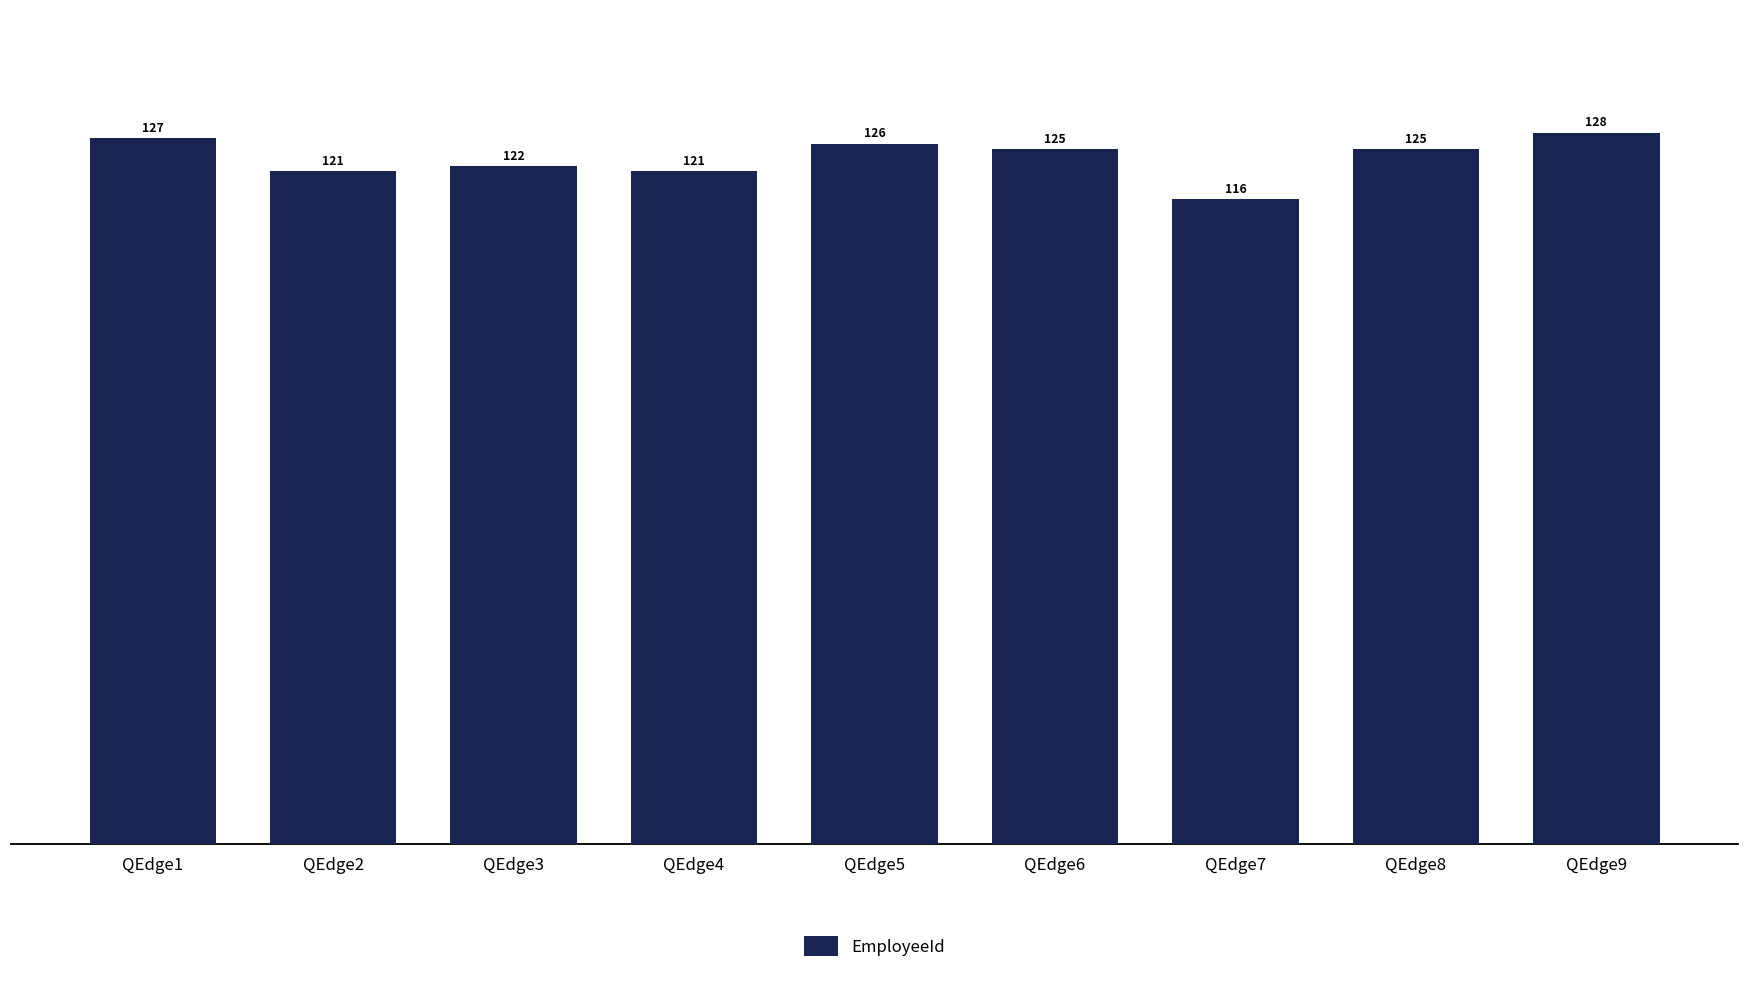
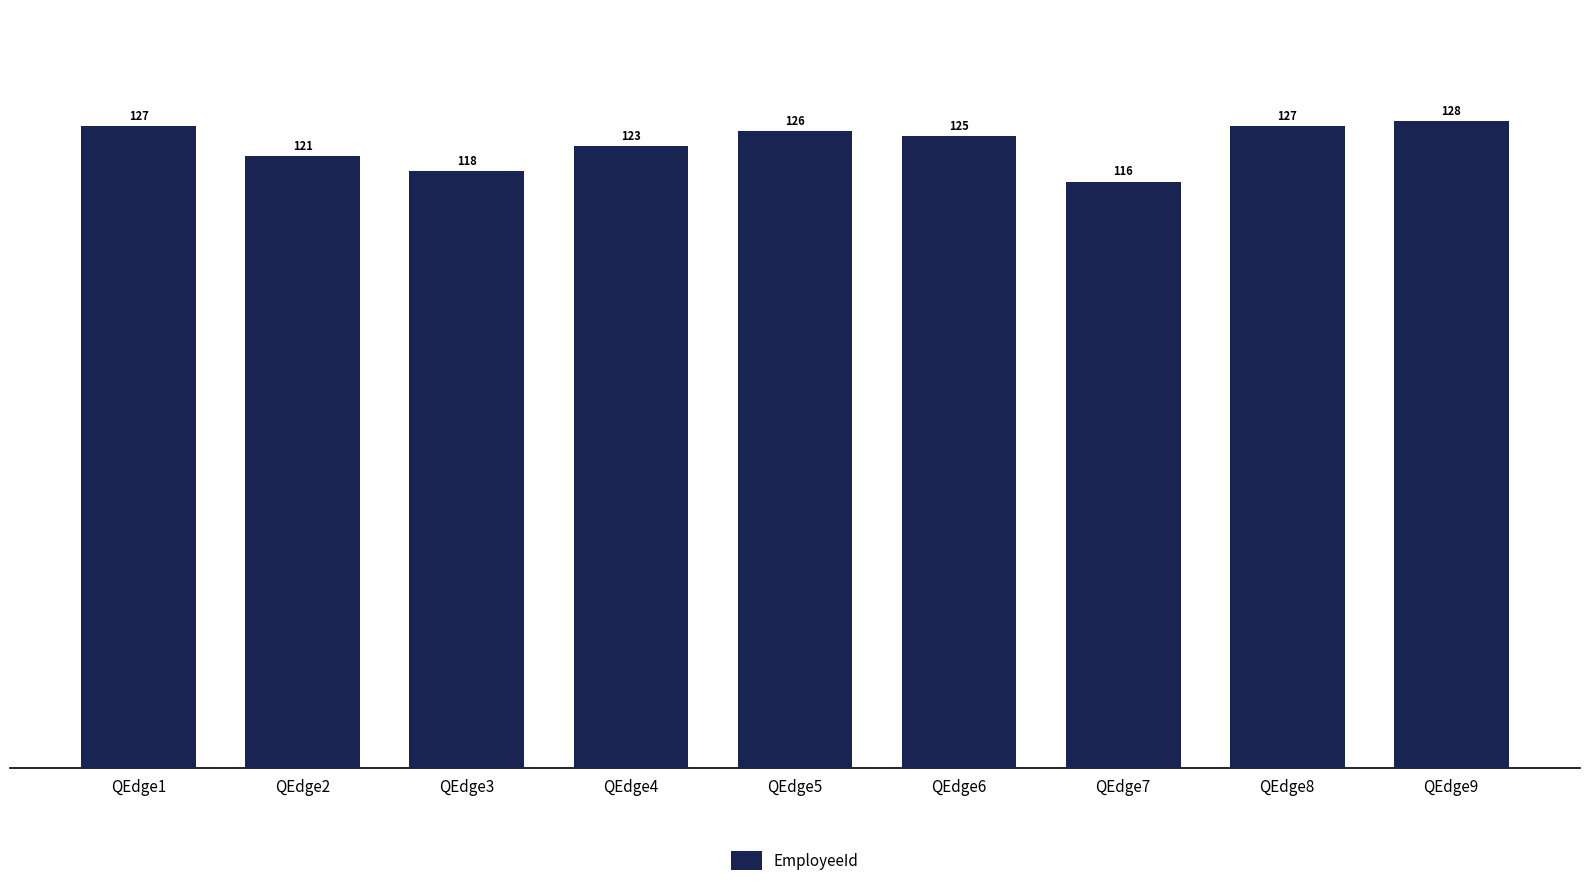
QEdge3: 122 -> 118
QEdge4: 121 -> 123
QEdge8: 125 -> 127
